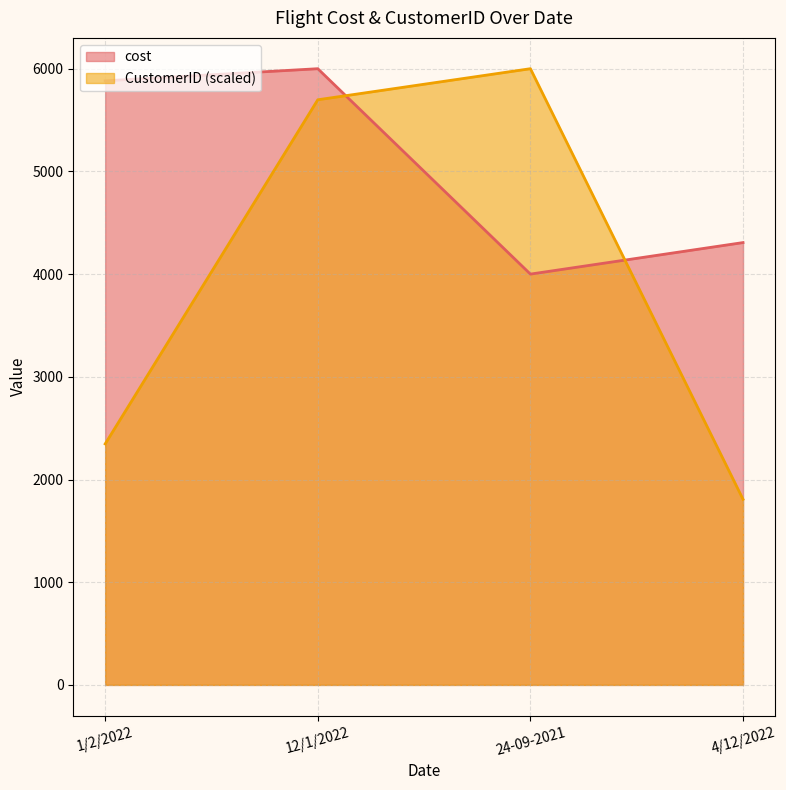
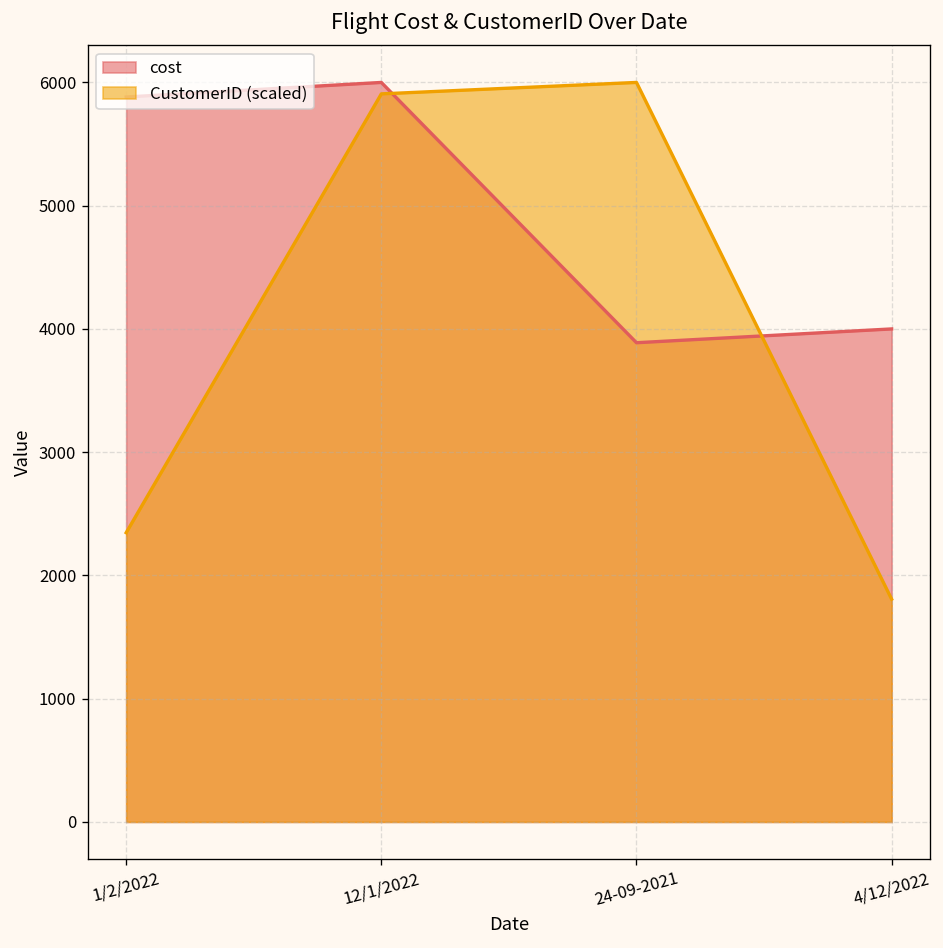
CustomerID (scaled), 12/1/2022: 5700 -> 5910
cost, 24-09-2021: 4000 -> 3890
cost, 4/12/2022: 4310 -> 4000
